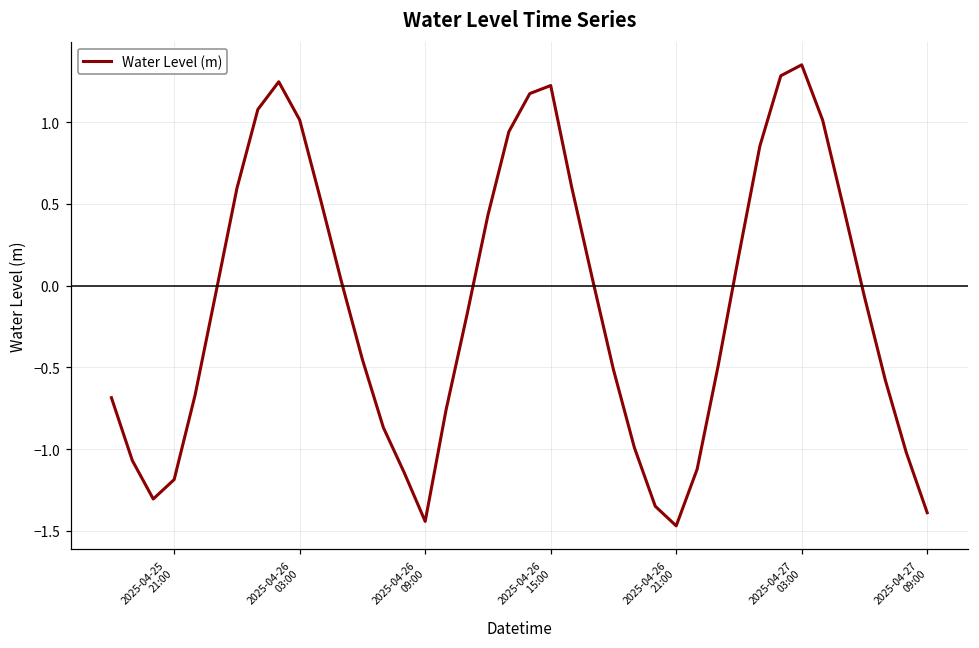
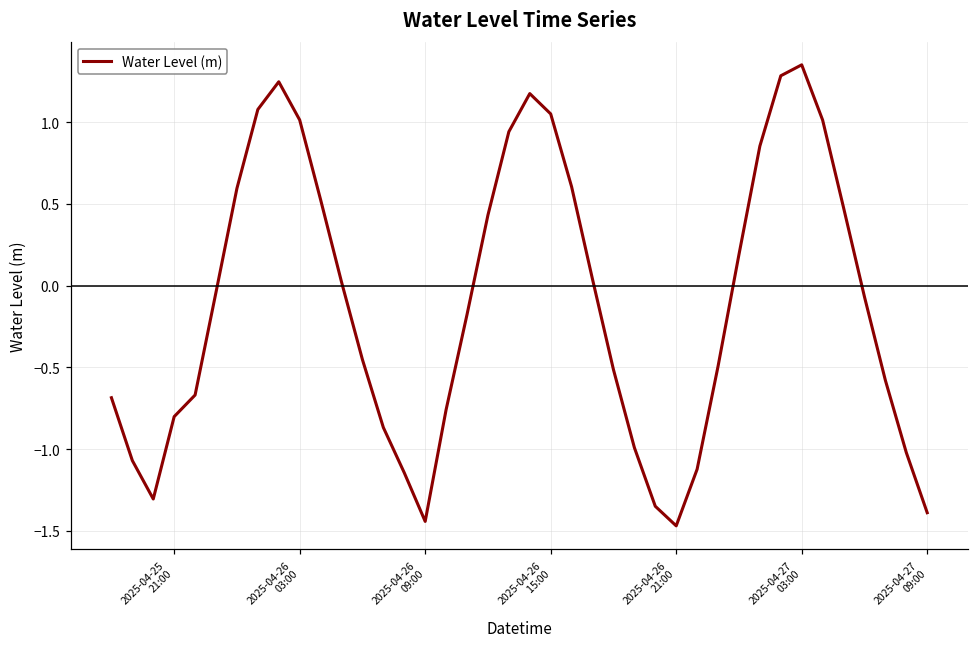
2025-04-25 21:00: -1.19 -> -0.80
2025-04-26 15:00: 1.22 -> 1.05
